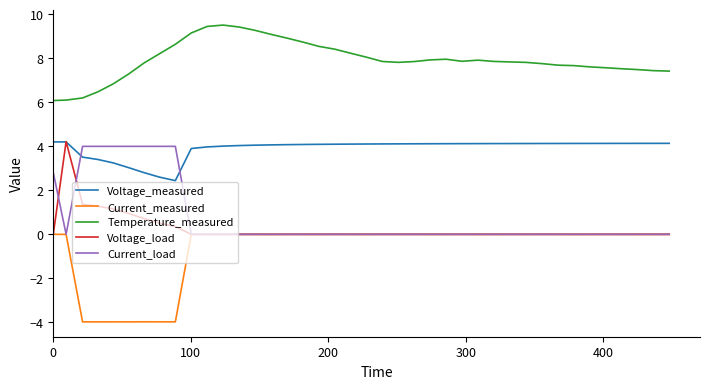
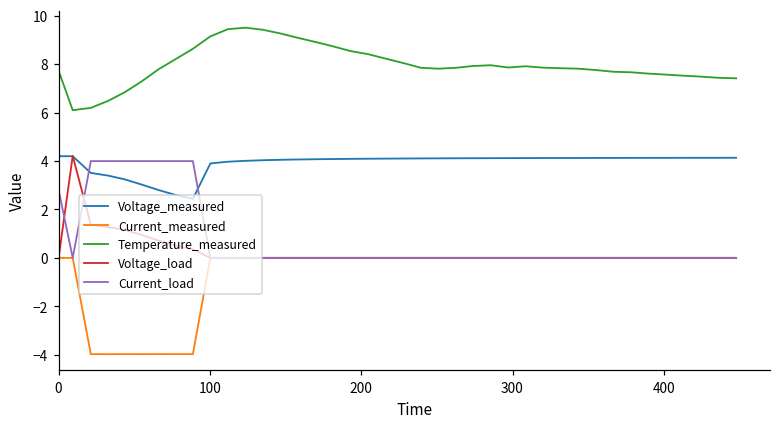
Temperature_measured, 0: 6.1 -> 7.7
